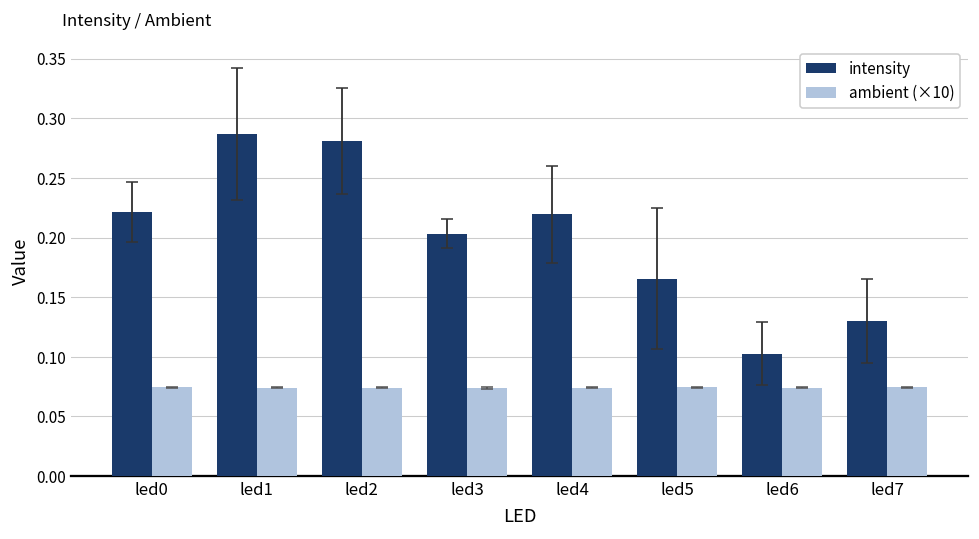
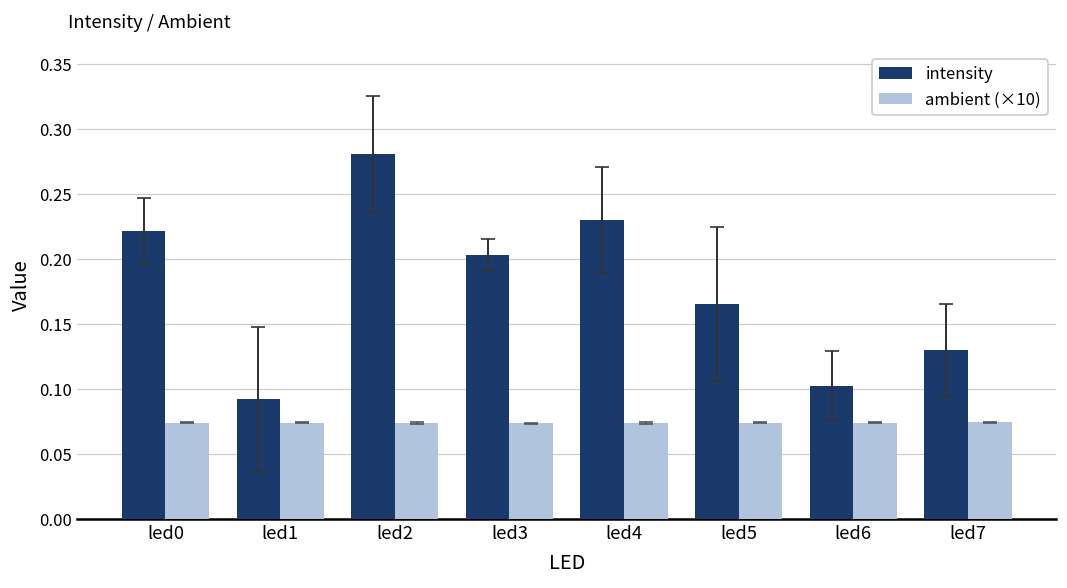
intensity, led1: 0.287 -> 0.092
intensity, led4: 0.219 -> 0.230
